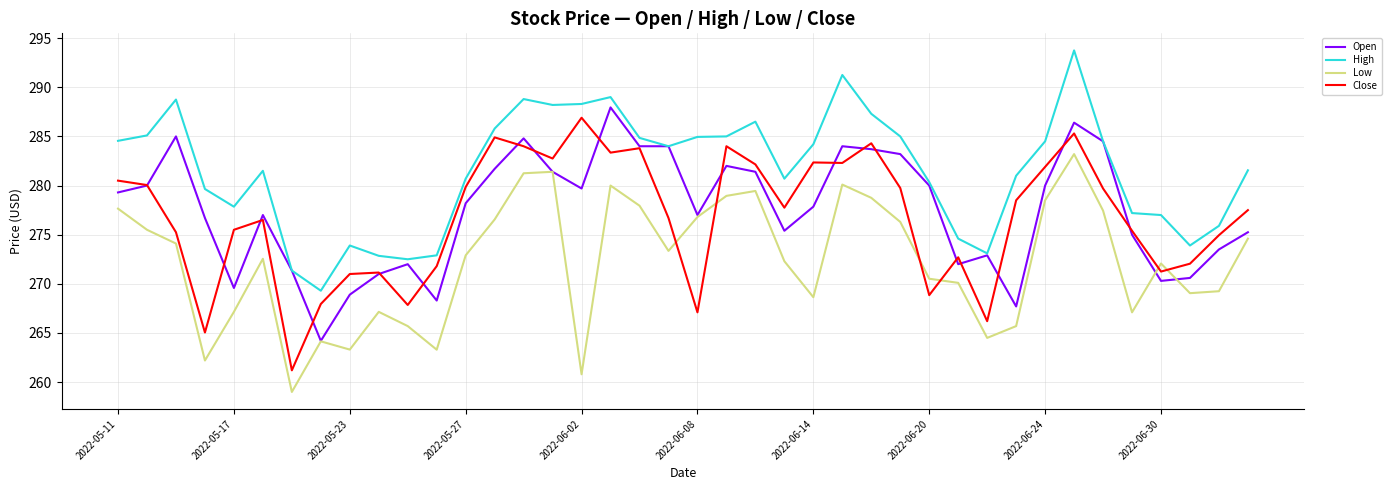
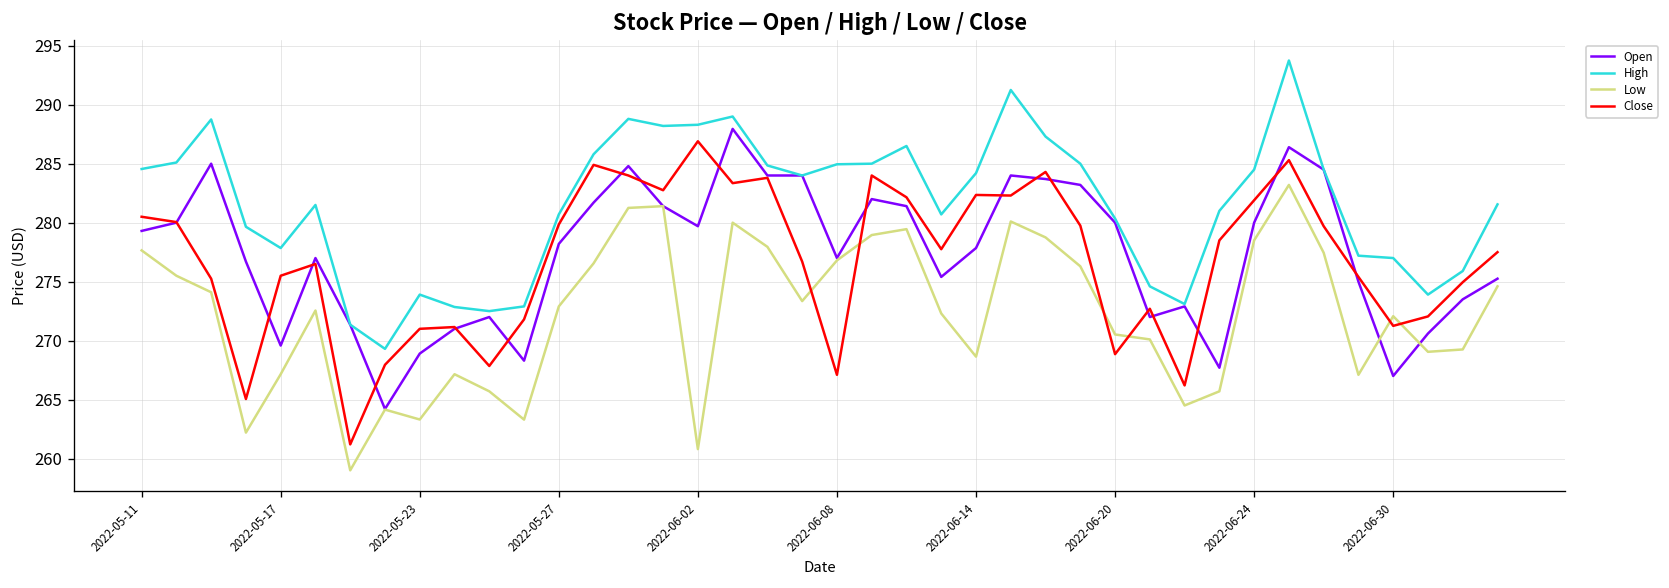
Open, 2022-06-30: 270 -> 267
